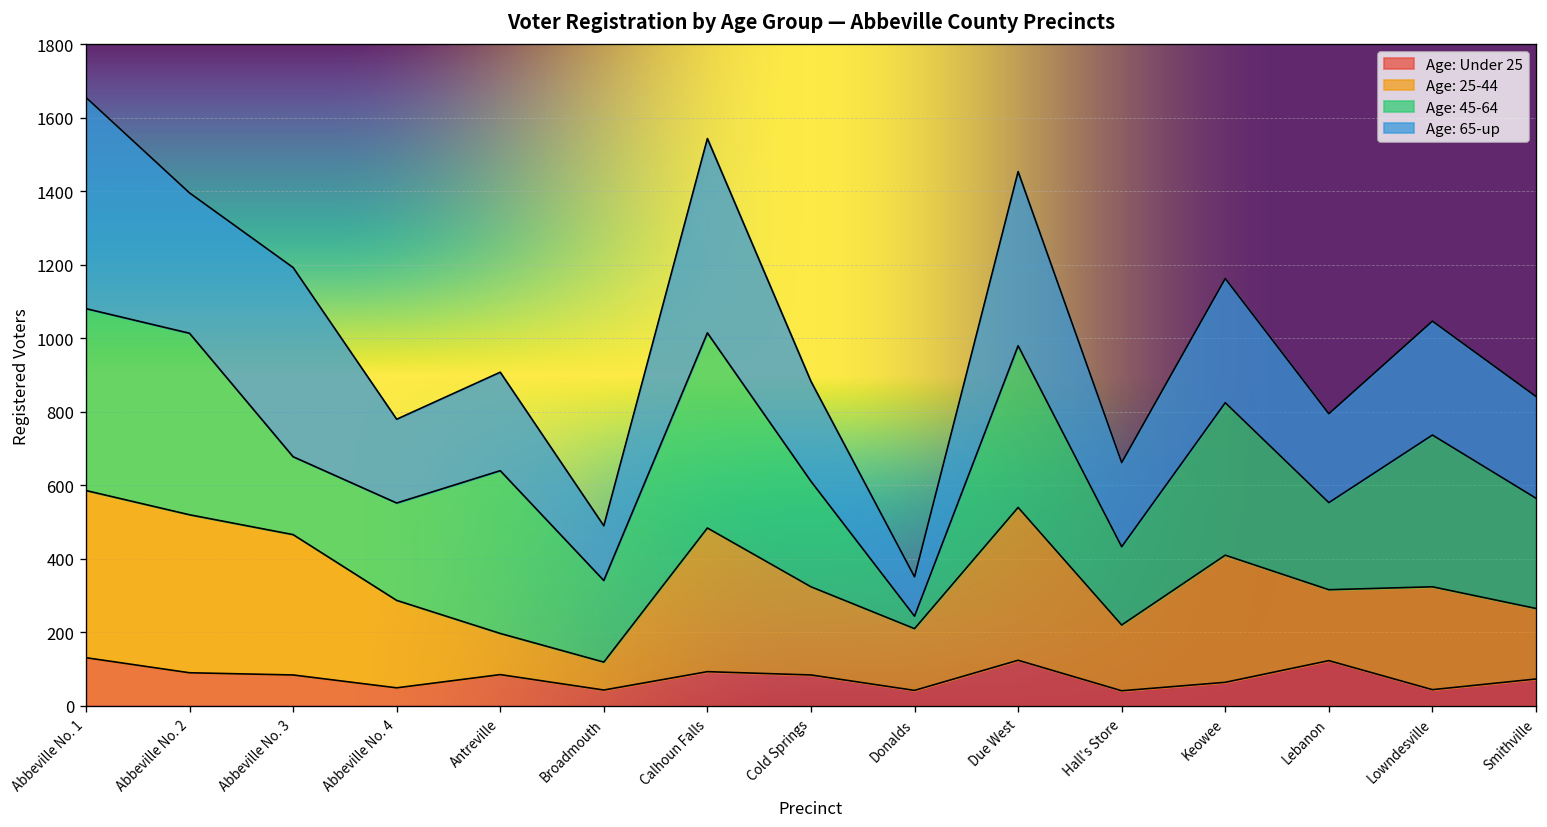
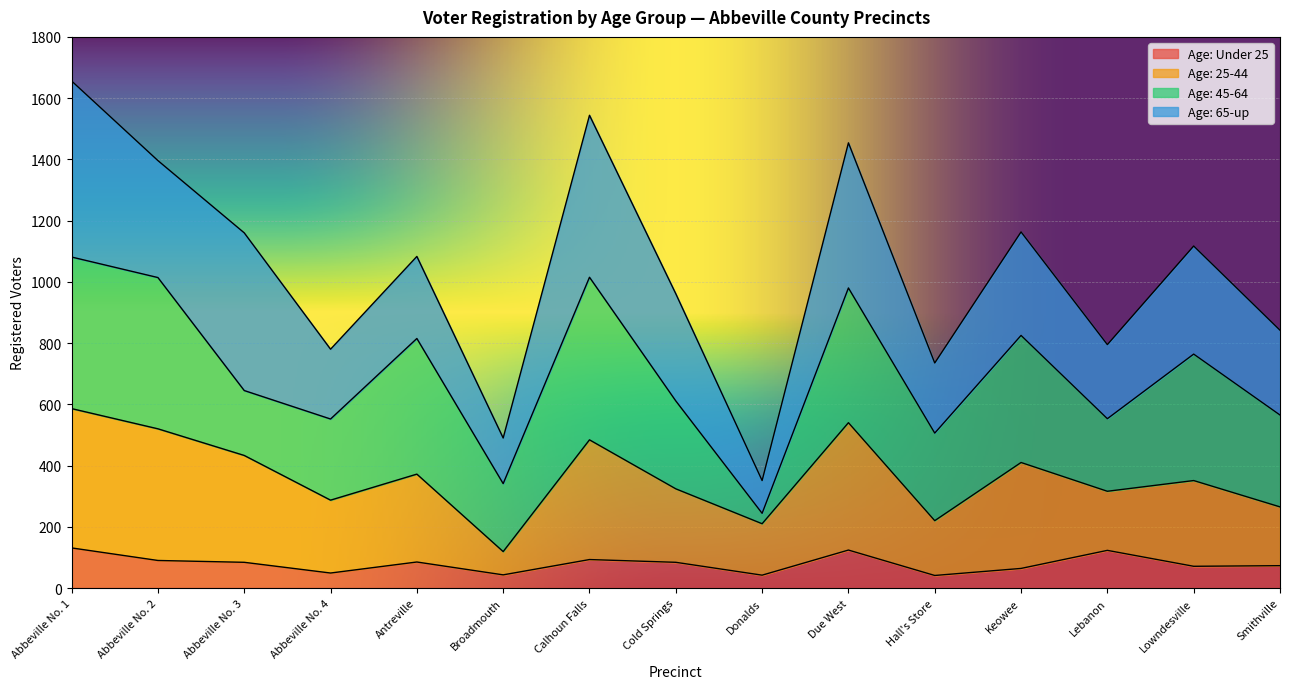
Age: 25-44, Abbeville No. 3: 380 -> 350
Age: 25-44, Antreville: 110 -> 290
Age: 65-up, Cold Springs: 270 -> 350
Age: 45-64, Hall's Store: 210 -> 290
Age: Under 25, Lowndesville: 40 -> 70
Age: 65-up, Lowndesville: 310 -> 350
